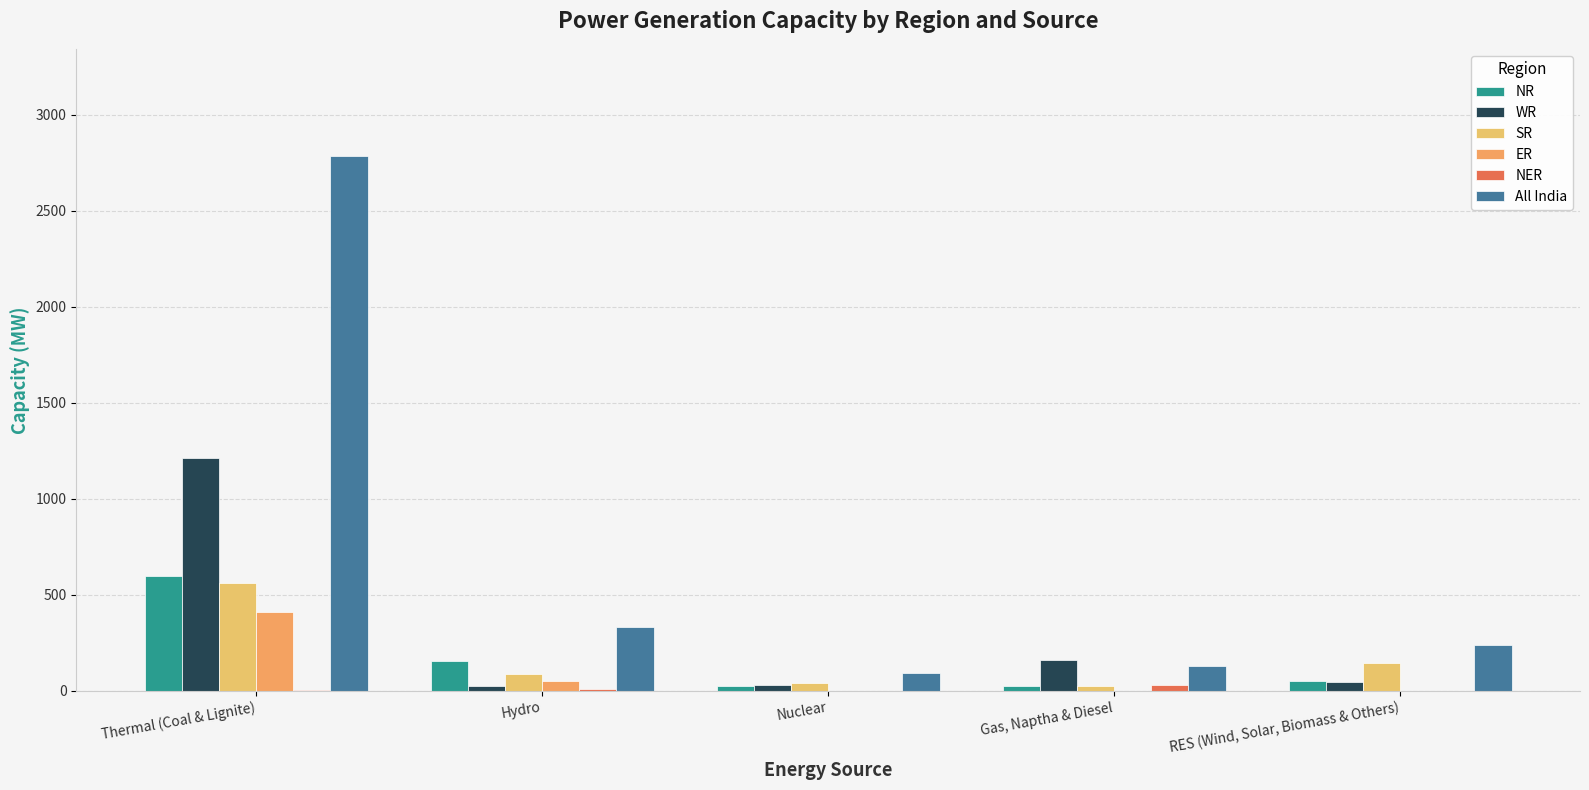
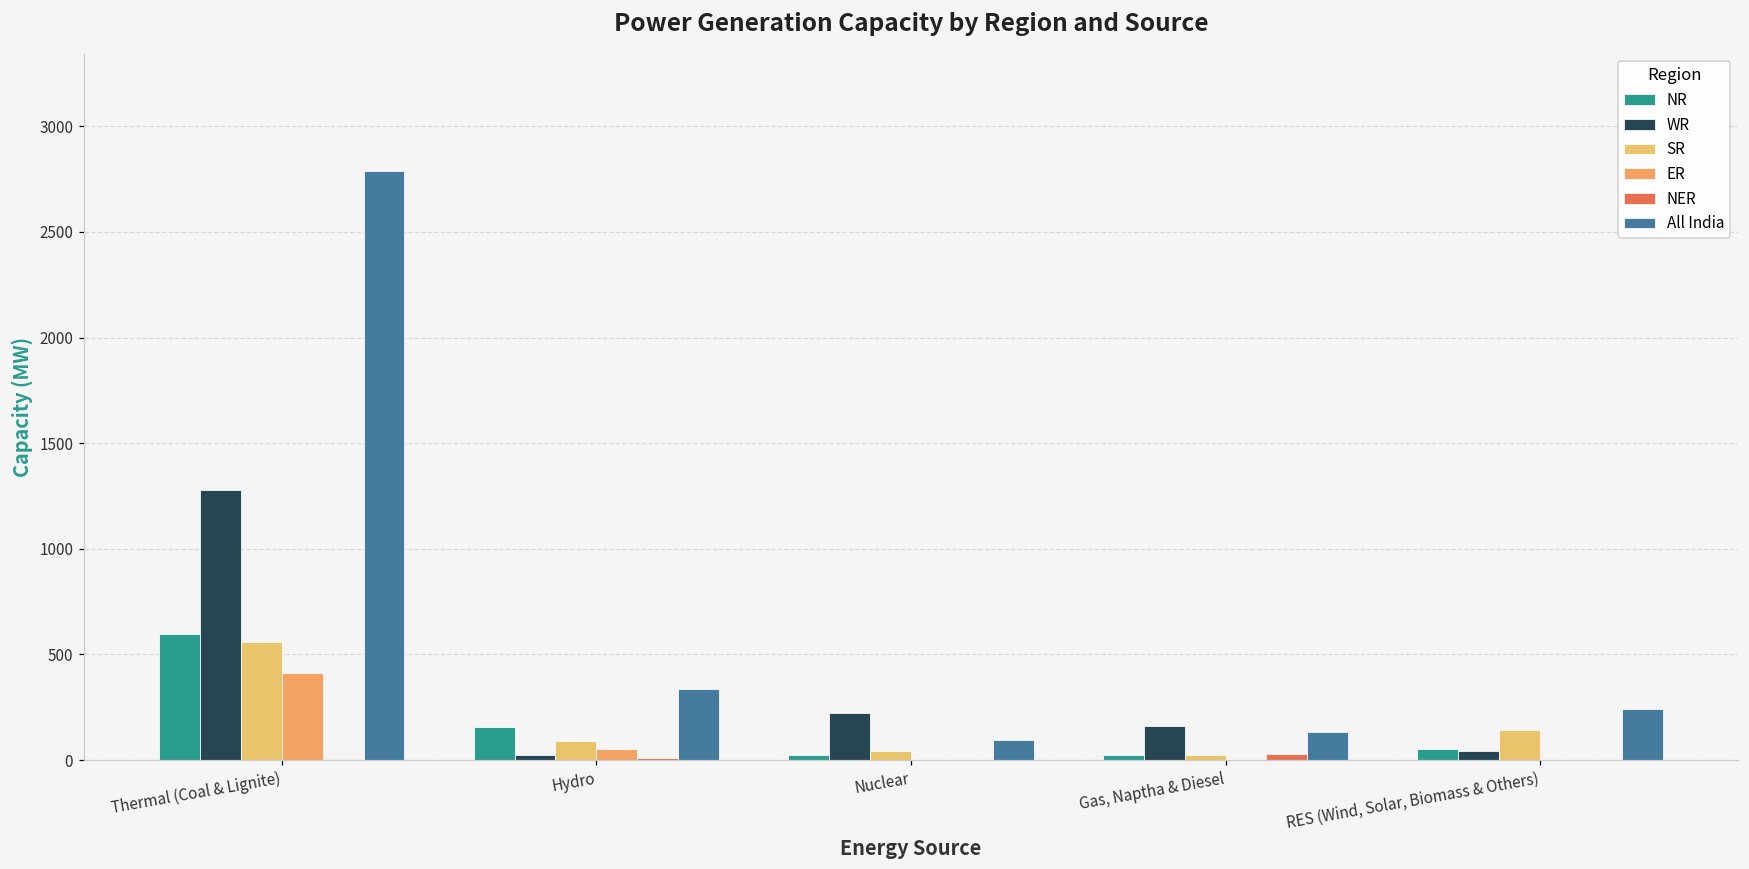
WR, Thermal (Coal & Lignite): 1210 -> 1280
WR, Nuclear: 30 -> 220
